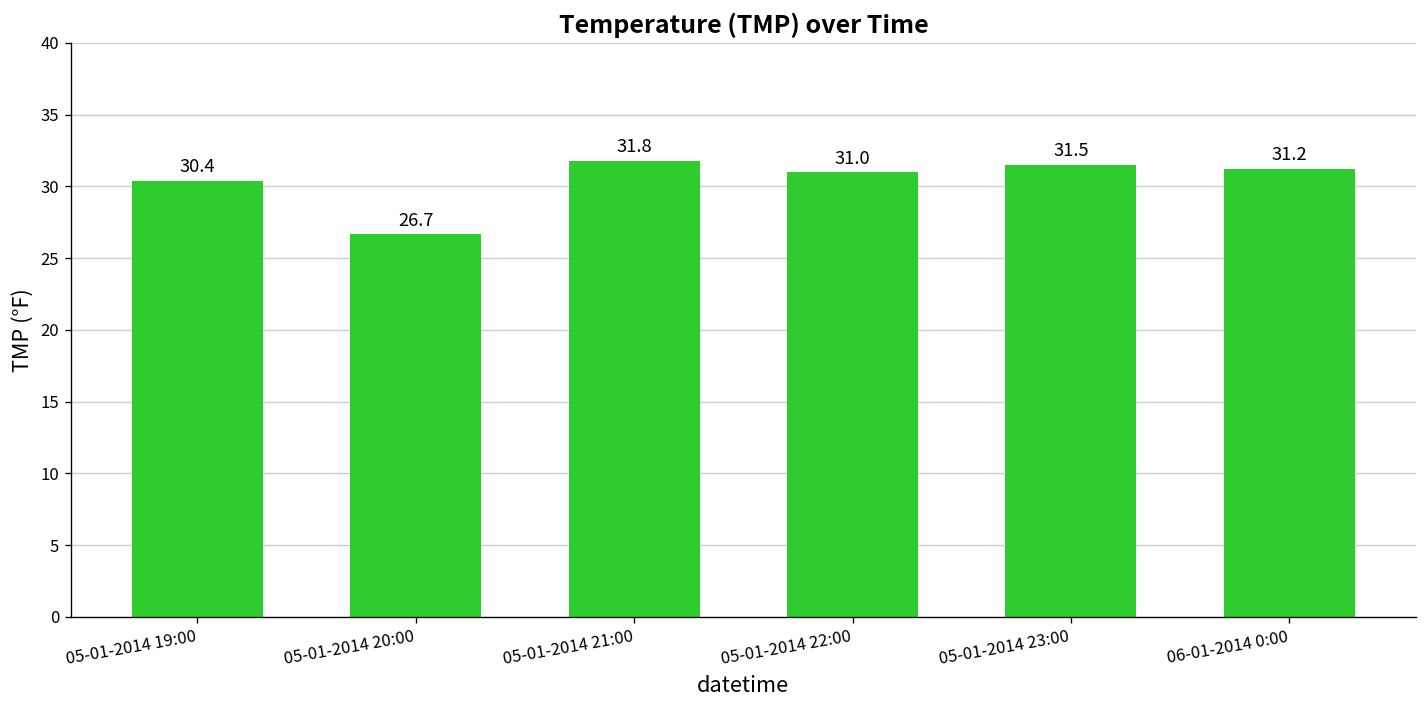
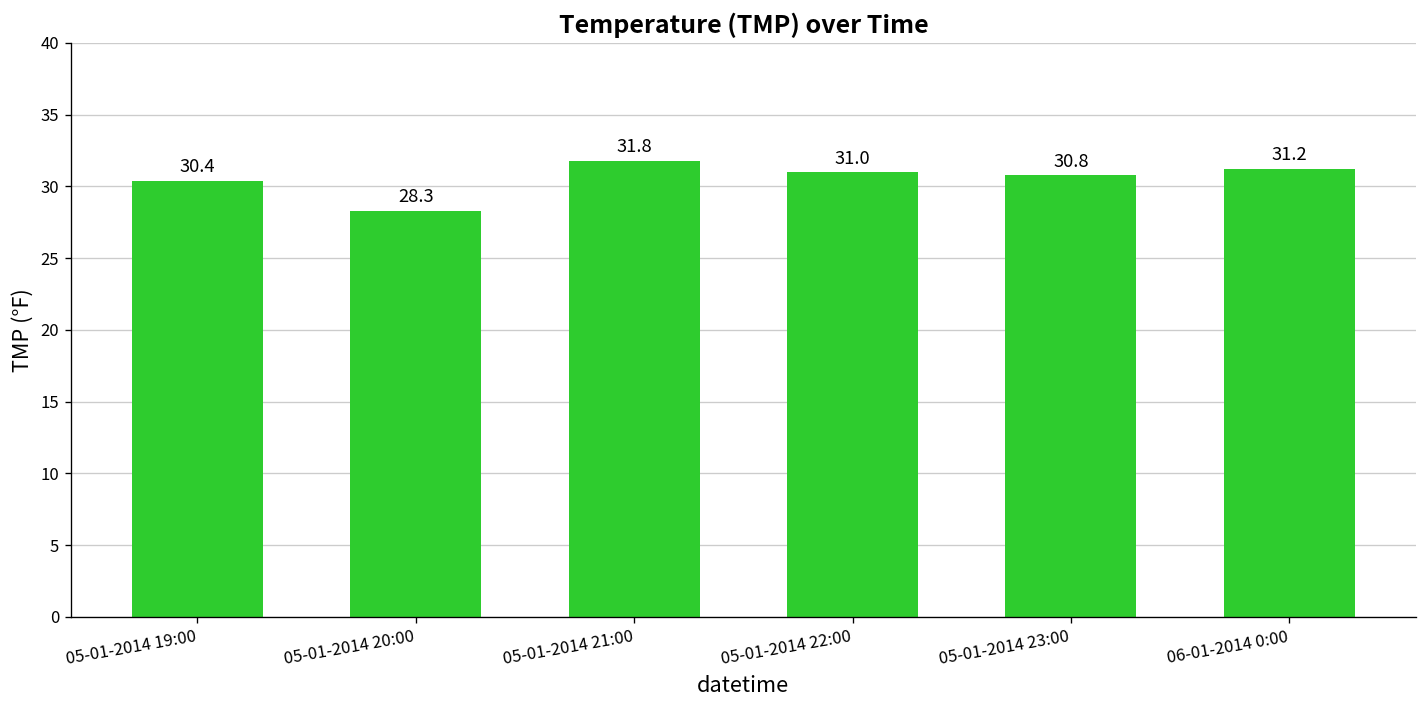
05-01-2014 20:00: 26.7 -> 28.3
05-01-2014 23:00: 31.5 -> 30.8
